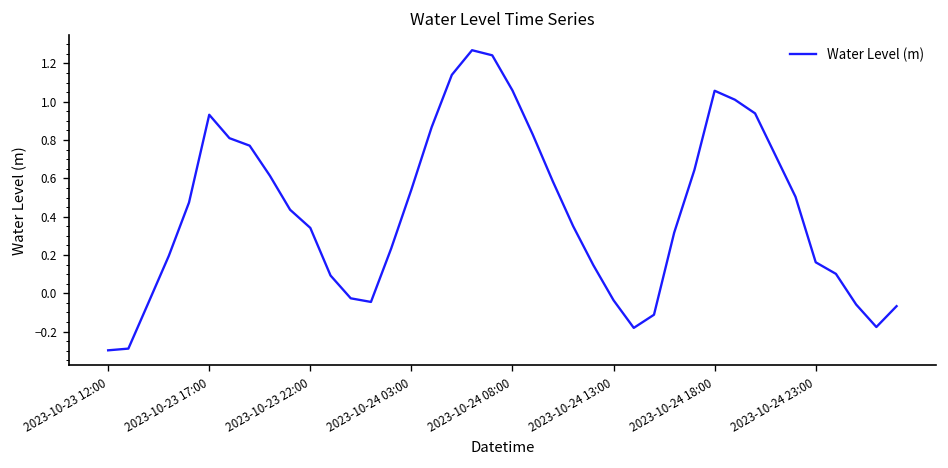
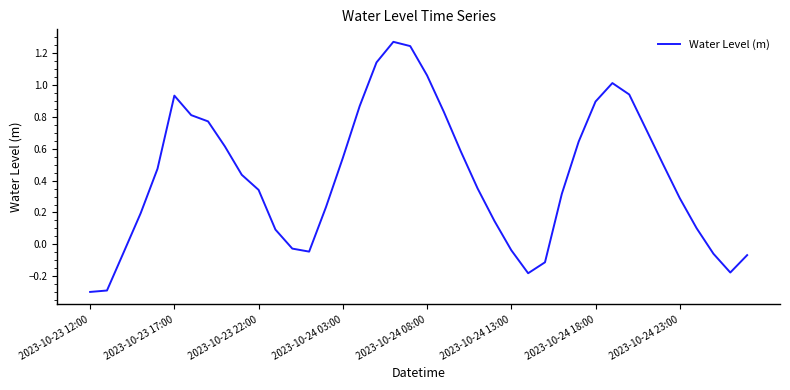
2023-10-24 18:00: 1.06 -> 0.89
2023-10-24 23:00: 0.16 -> 0.29
